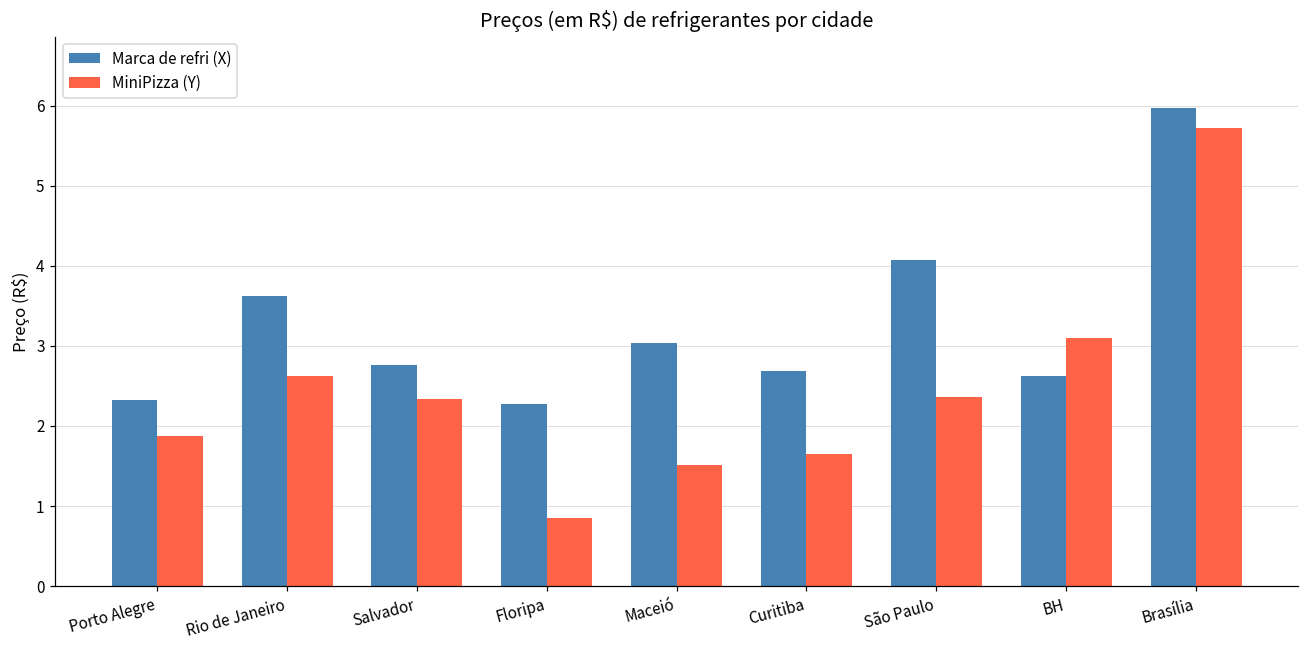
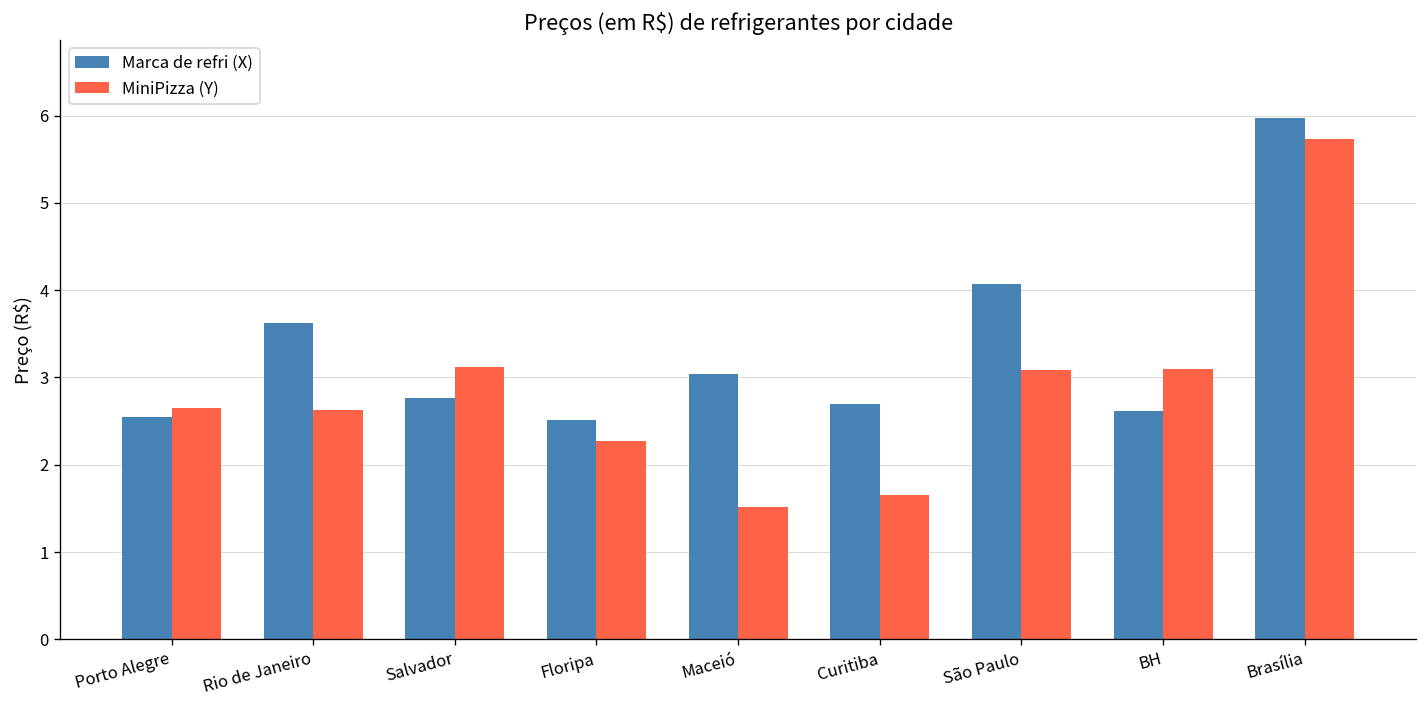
Marca de refri (X), Porto Alegre: 2.3 -> 2.6
MiniPizza (Y), Porto Alegre: 1.9 -> 2.7
MiniPizza (Y), Salvador: 2.3 -> 3.1
Marca de refri (X), Floripa: 2.3 -> 2.5
MiniPizza (Y), Floripa: 0.9 -> 2.3
MiniPizza (Y), São Paulo: 2.4 -> 3.1
